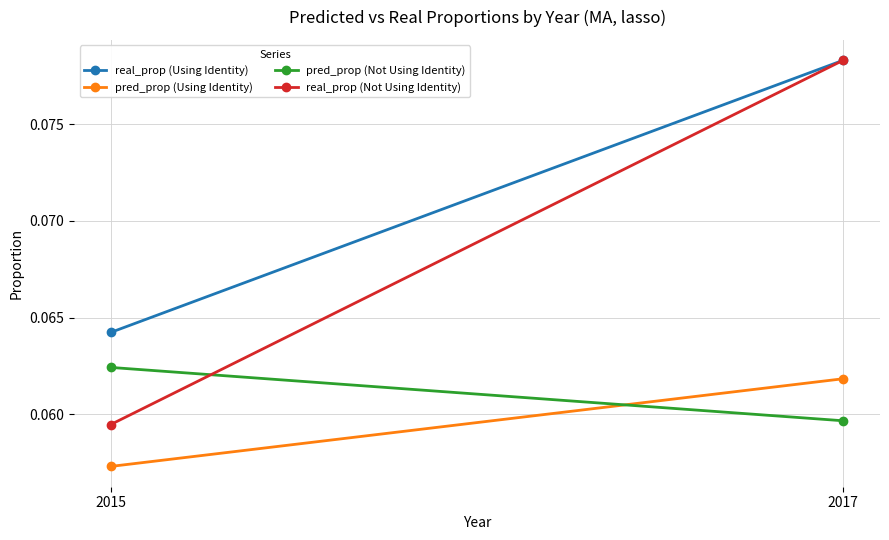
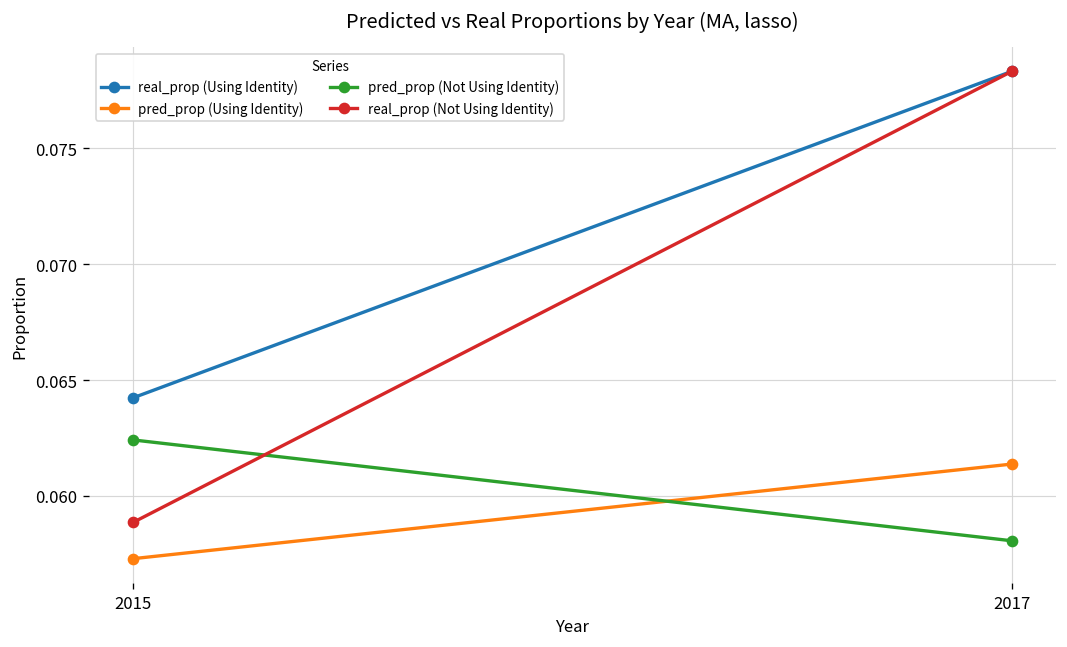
real_prop (Not Using Identity), 2015: 0.0595 -> 0.0588
pred_prop (Using Identity), 2017: 0.0618 -> 0.0614
pred_prop (Not Using Identity), 2017: 0.0596 -> 0.0581
